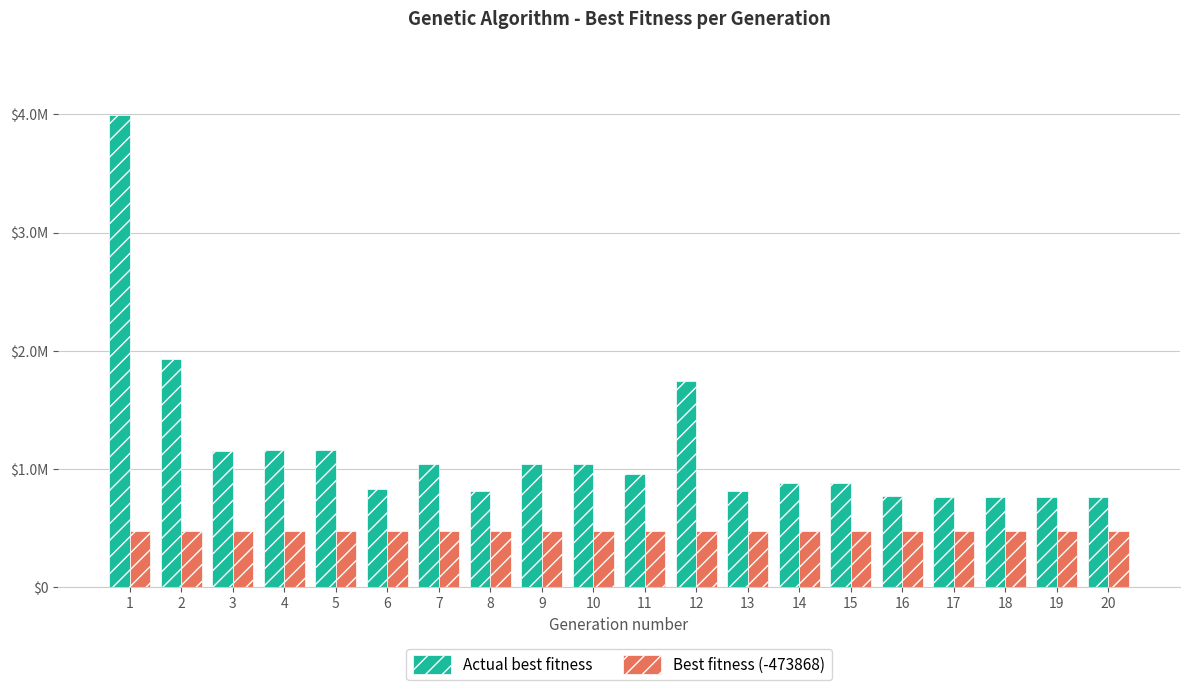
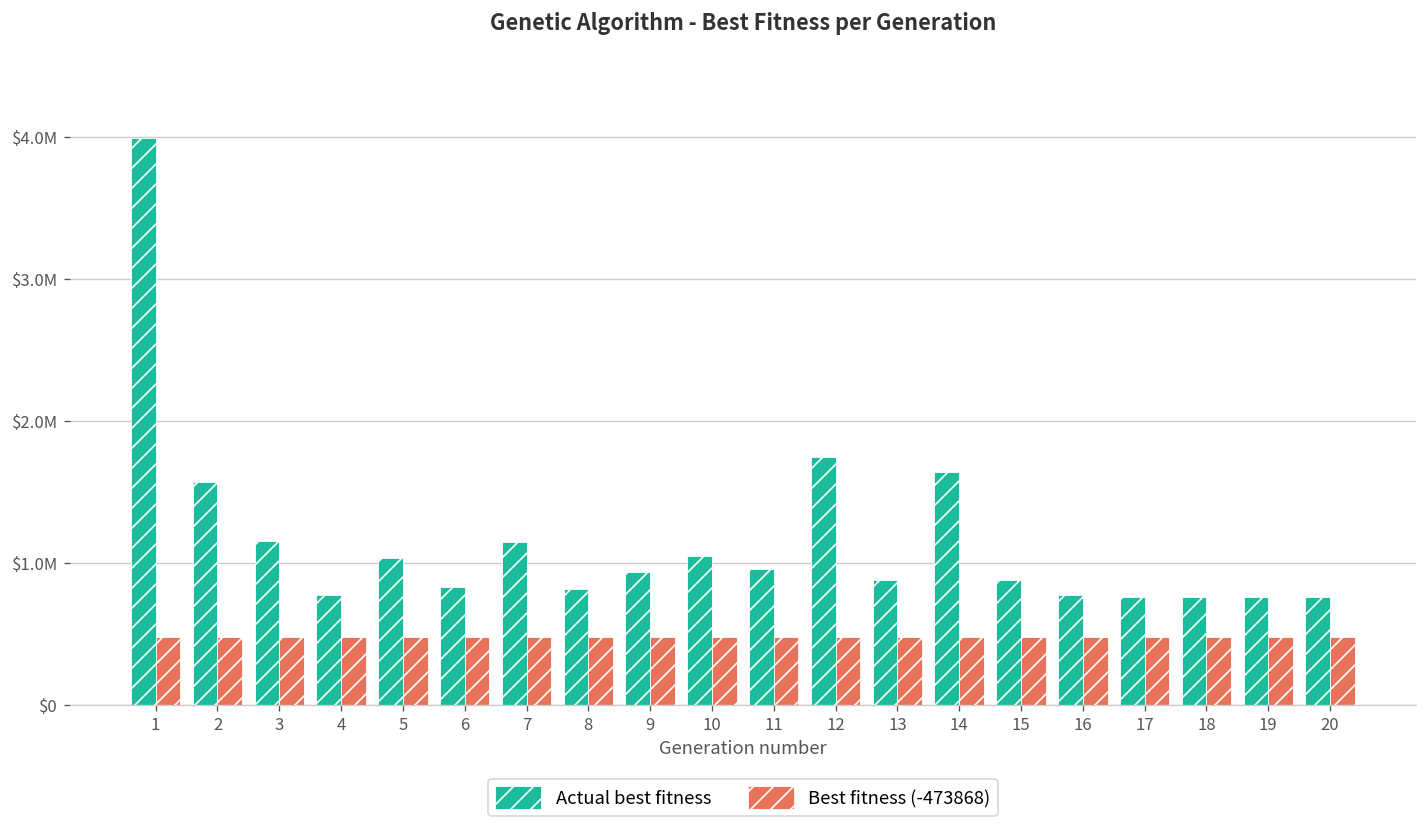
Actual best fitness, 2: $1930000 -> $1570000
Actual best fitness, 4: $1160000 -> $780000
Actual best fitness, 5: $1160000 -> $1030000
Actual best fitness, 7: $1040000 -> $1150000
Actual best fitness, 9: $1040000 -> $940000
Actual best fitness, 13: $810000 -> $880000
Actual best fitness, 14: $880000 -> $1640000
